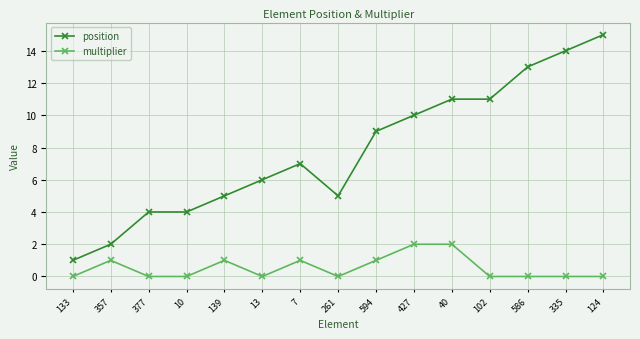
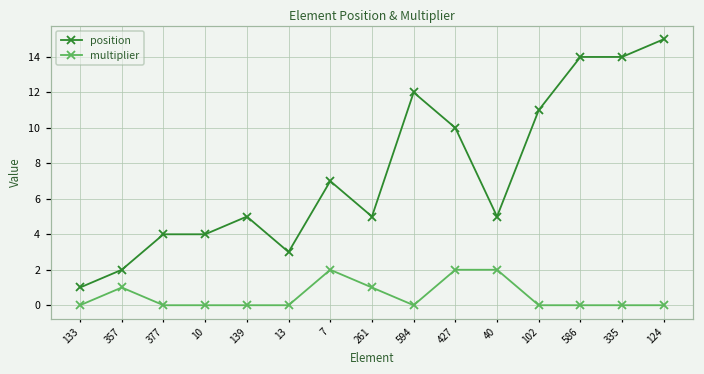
multiplier, 139: 1 -> 0
position, 13: 6 -> 3
multiplier, 7: 1 -> 2
multiplier, 261: 0 -> 1
position, 594: 9 -> 12
multiplier, 594: 1 -> 0
position, 40: 11 -> 5
position, 586: 13 -> 14
